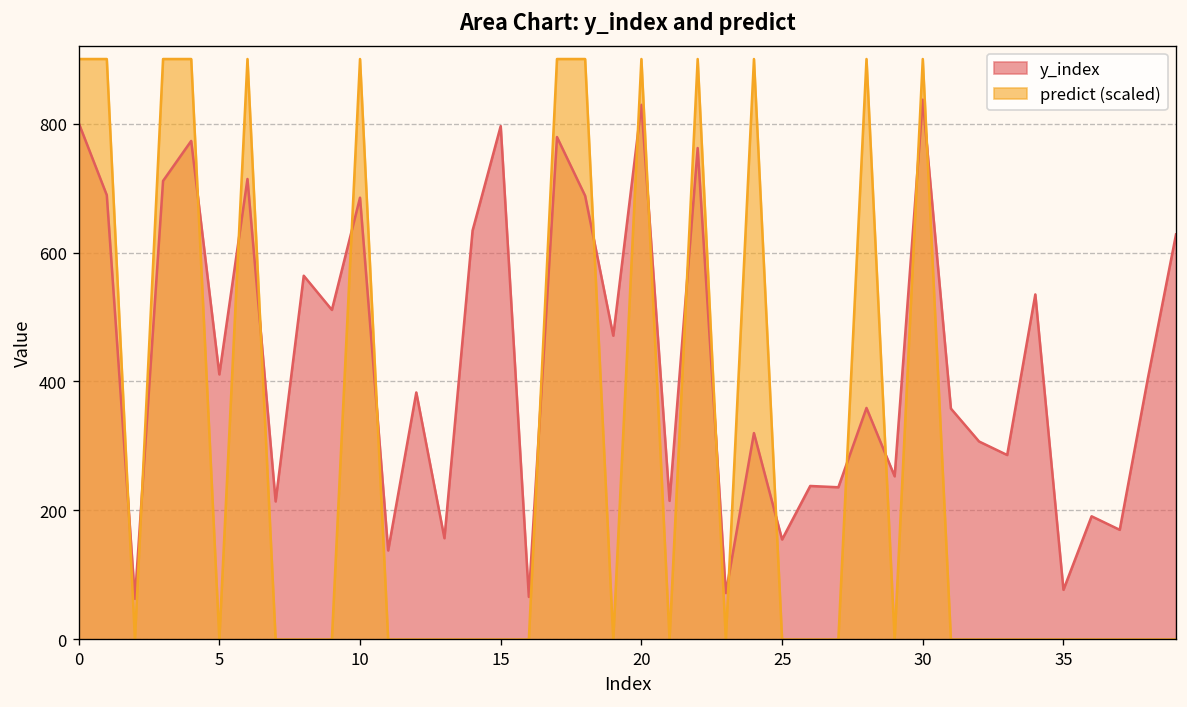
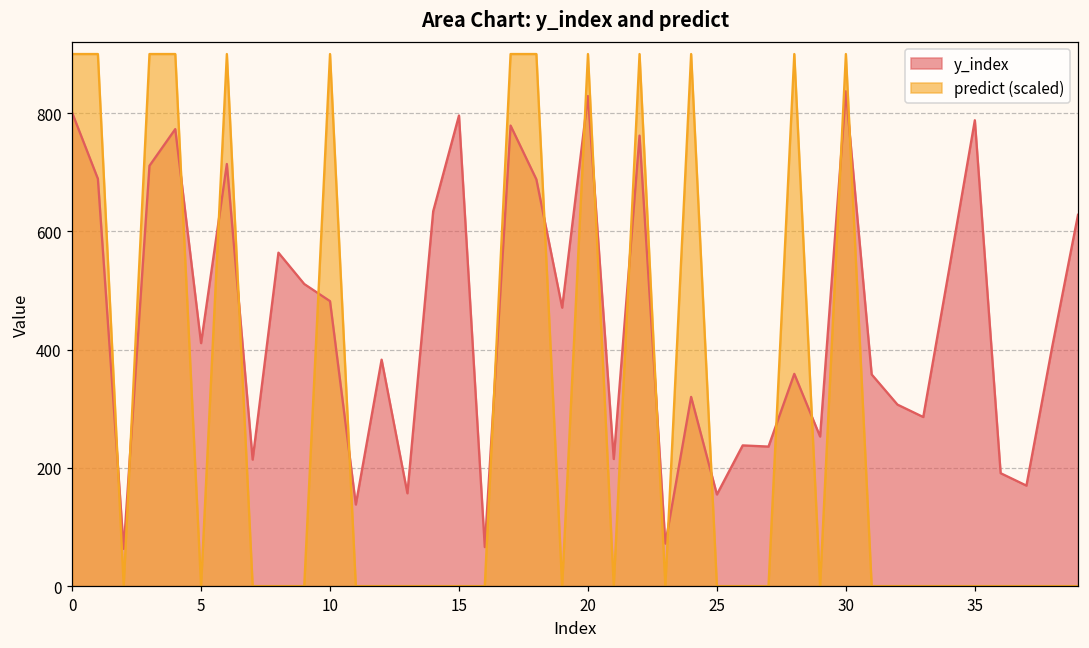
y_index, 10: 690 -> 480
y_index, 35: 80 -> 790
